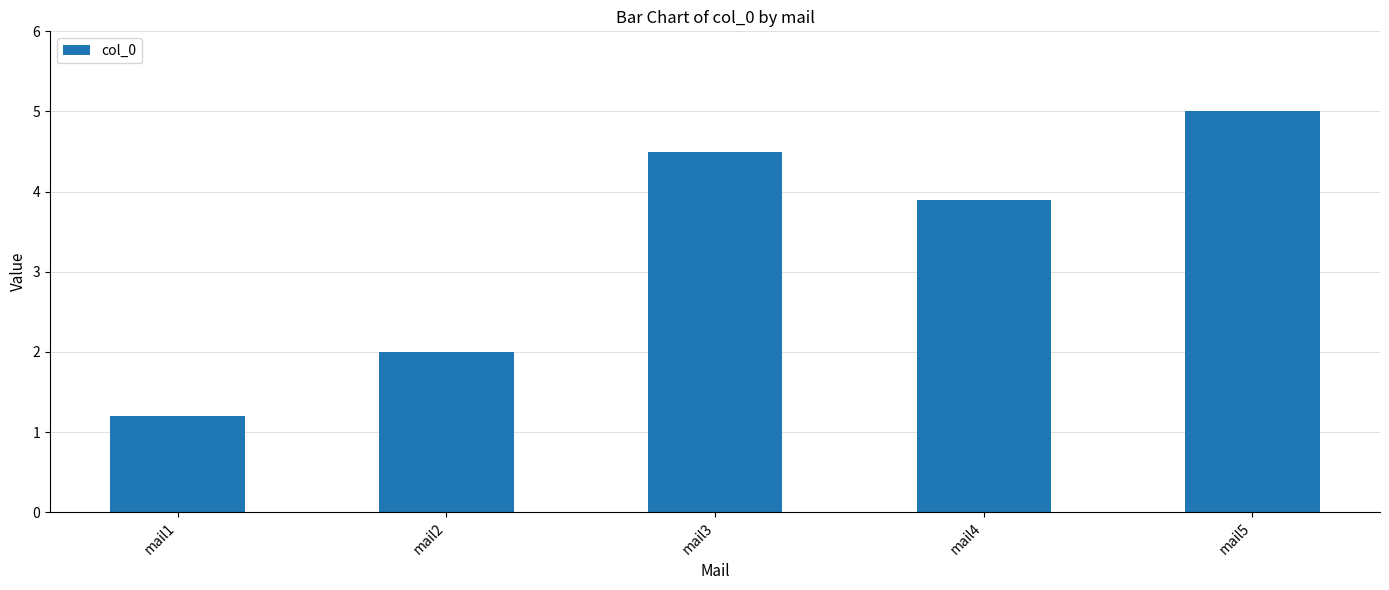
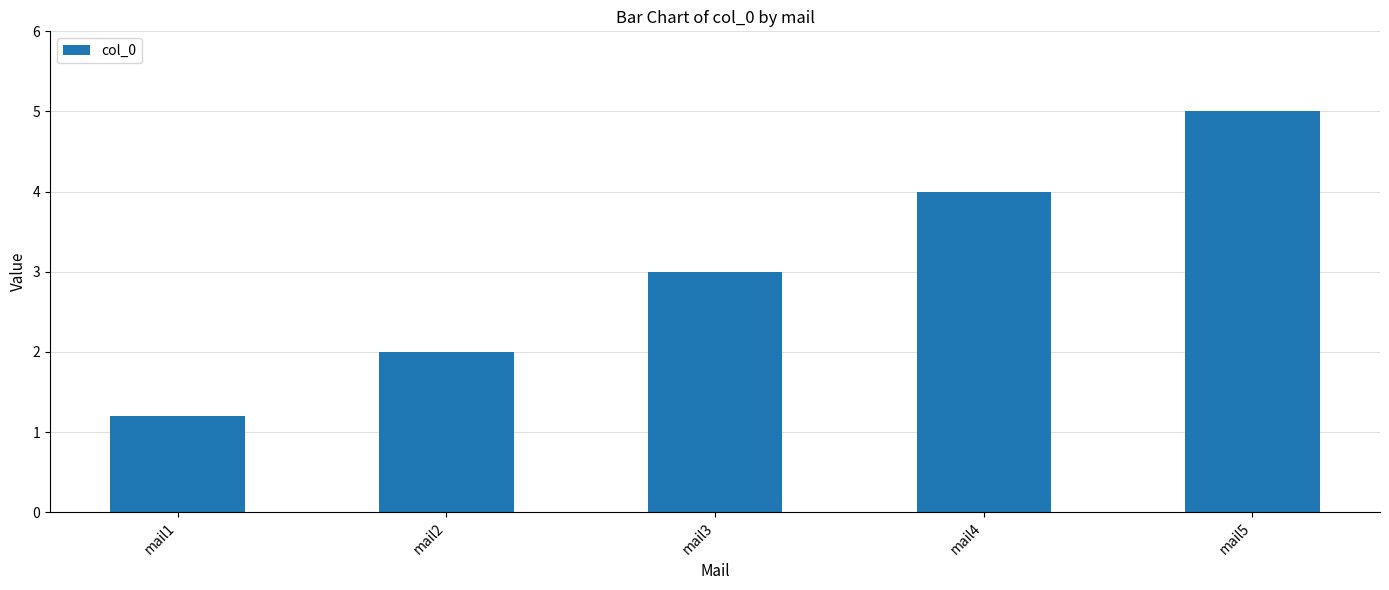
mail3: 4.5 -> 3.0
mail4: 3.9 -> 4.0
